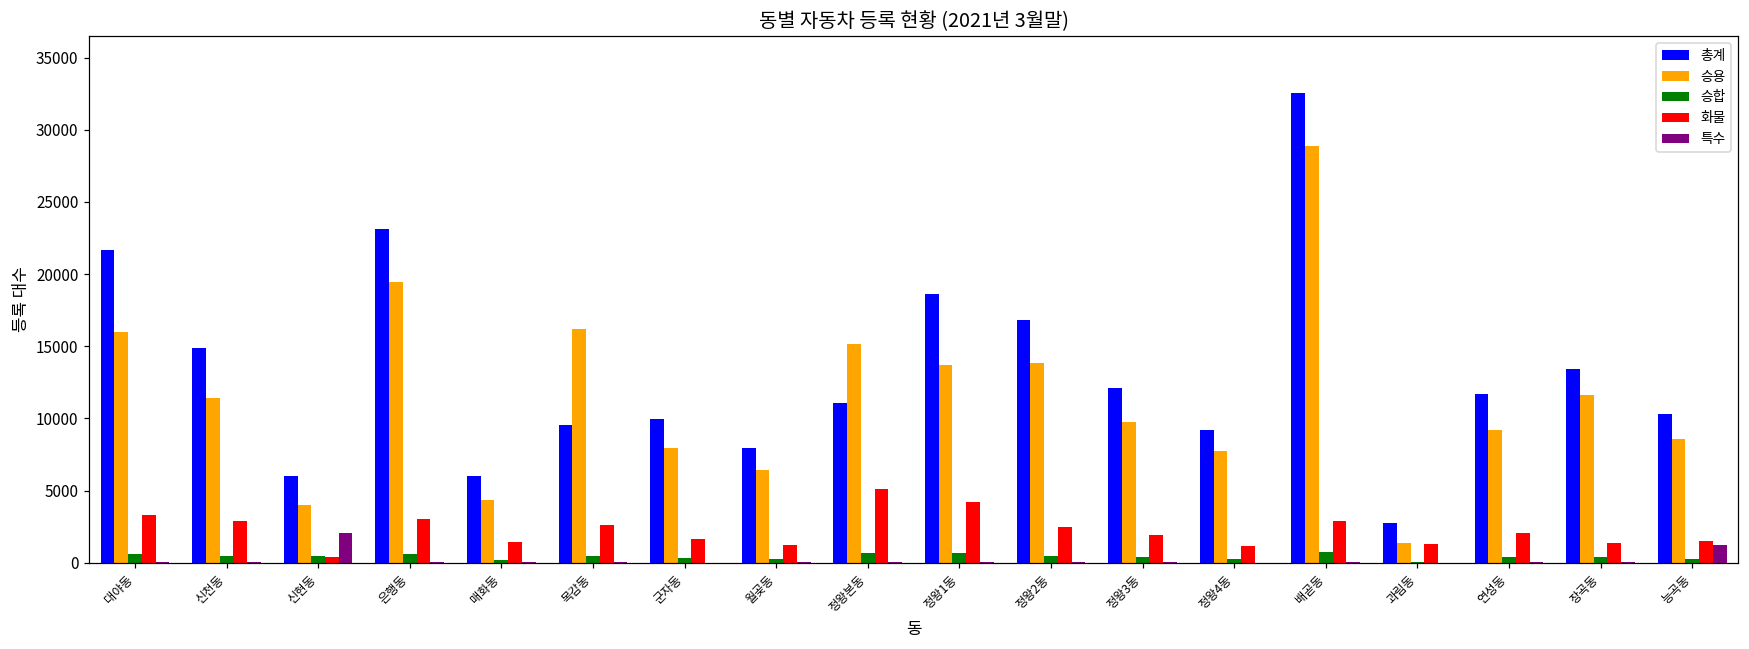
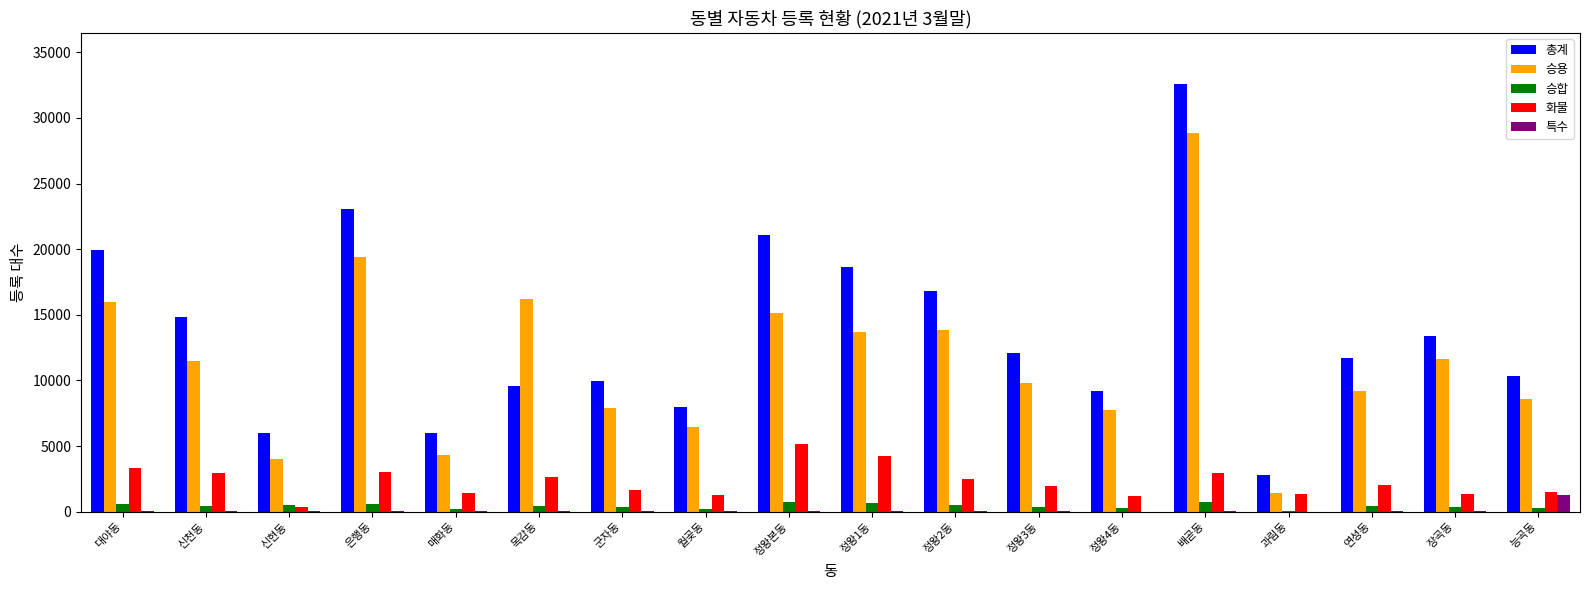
총계, 대야동: 21700 -> 20000
특수, 신현동: 2100 -> 0
총계, 정왕본동: 11100 -> 21100
